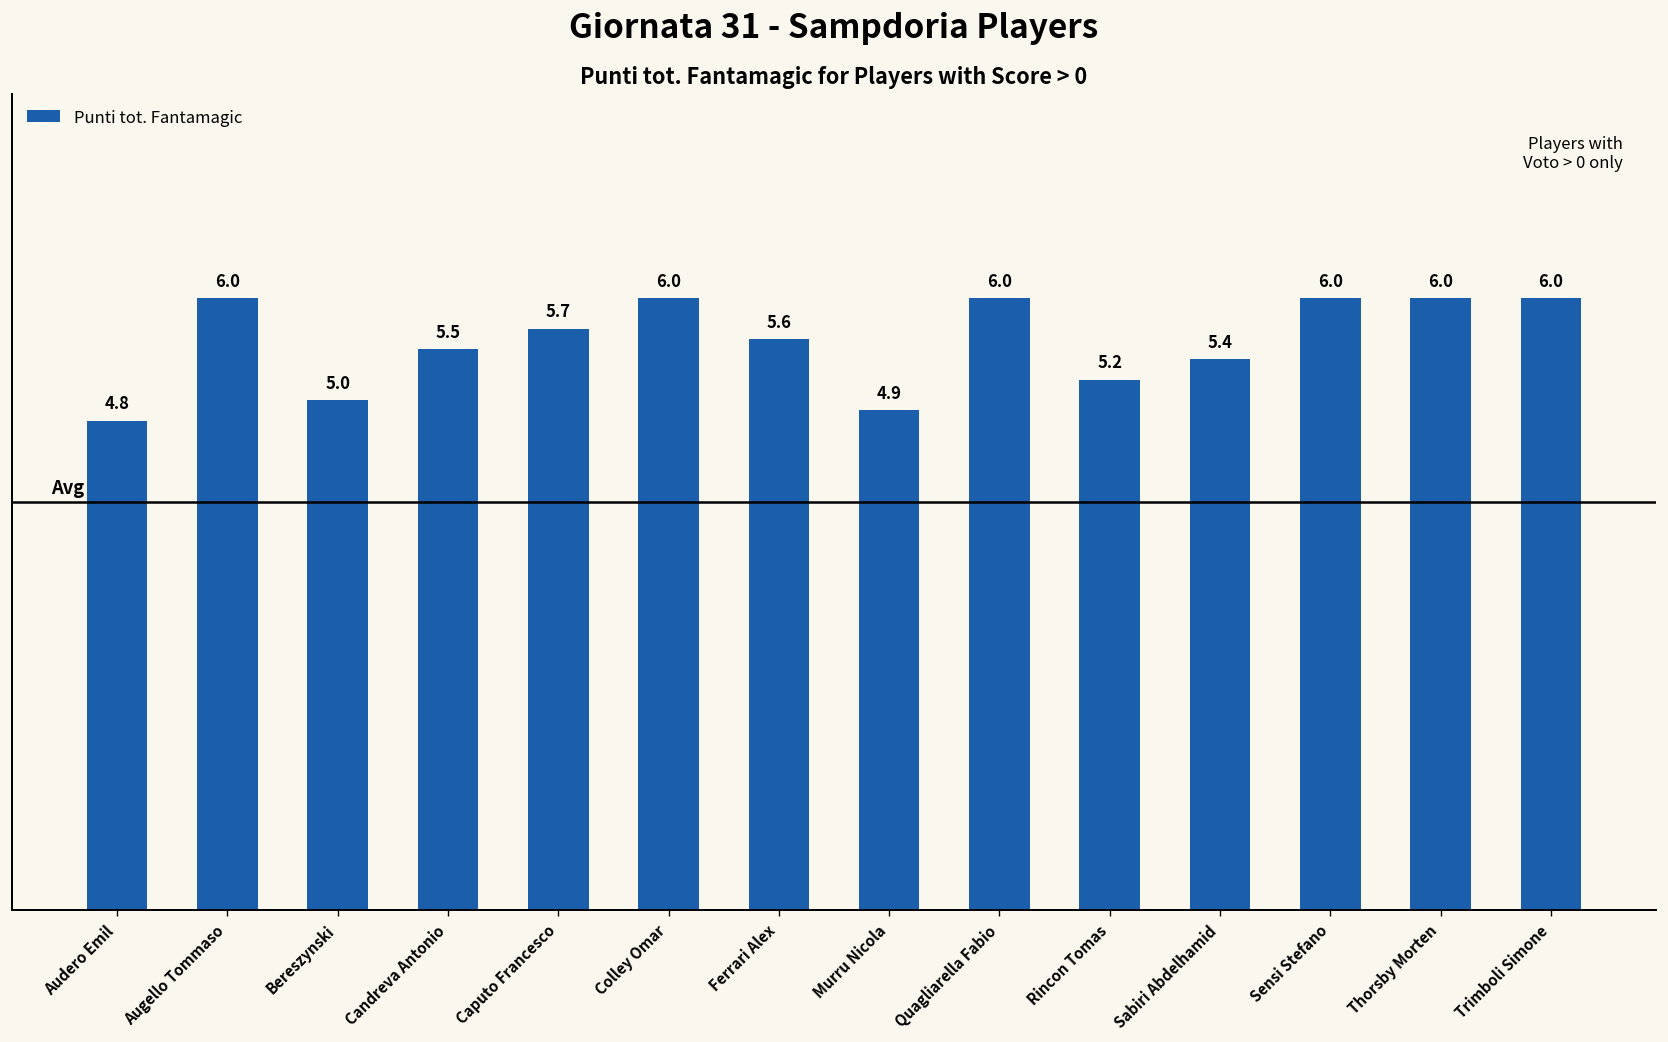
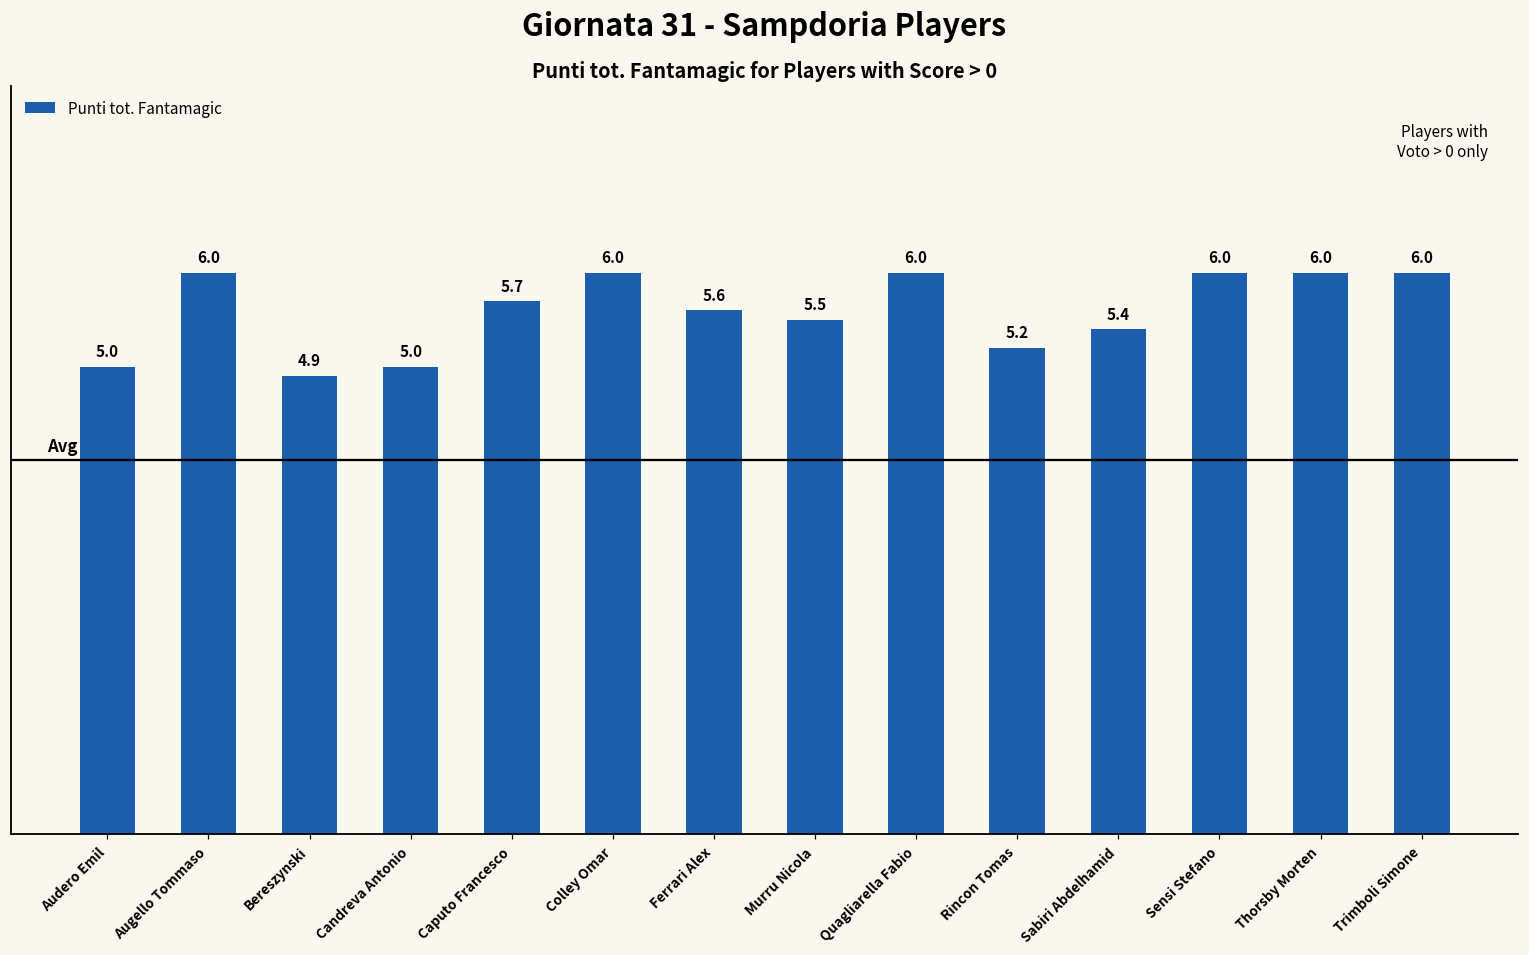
Audero Emil: 4.8 -> 5.0
Bereszynski: 5.0 -> 4.9
Candreva Antonio: 5.5 -> 5.0
Murru Nicola: 4.9 -> 5.5
